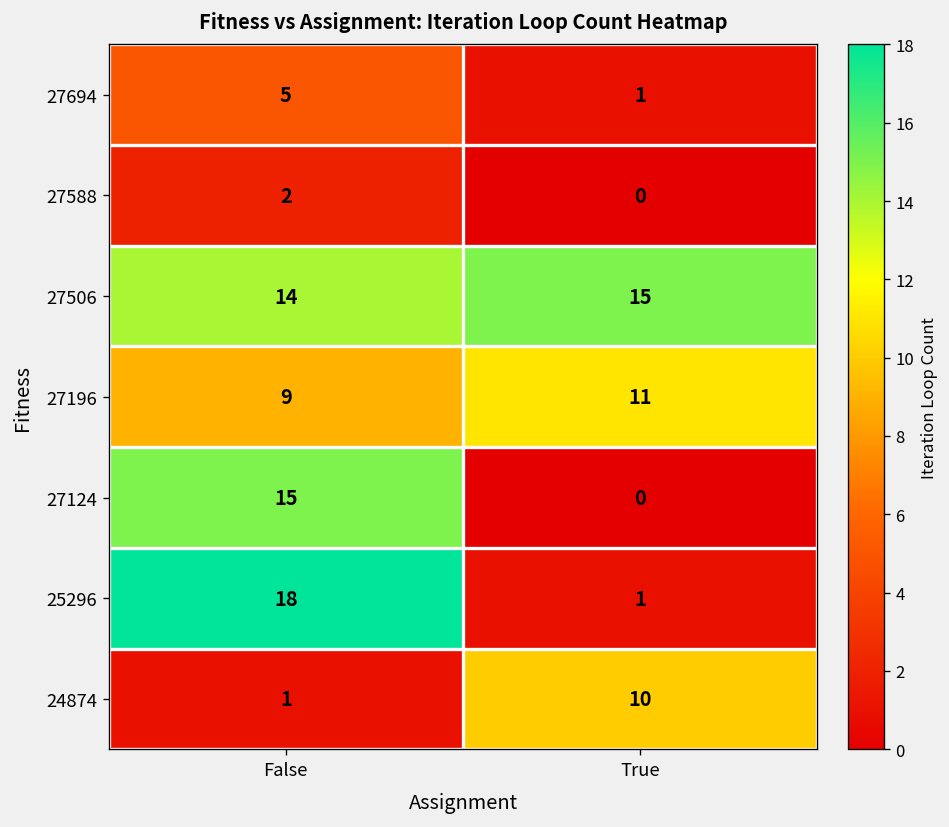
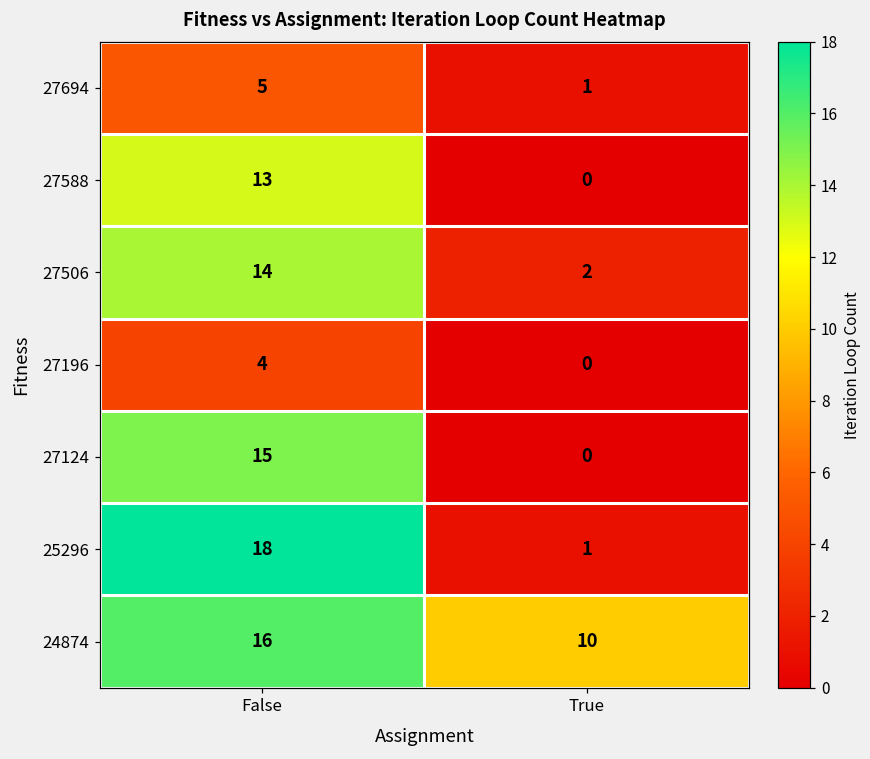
27588, False: 2 -> 13
27506, True: 15 -> 2
27196, False: 9 -> 4
27196, True: 11 -> 0
24874, False: 1 -> 16
